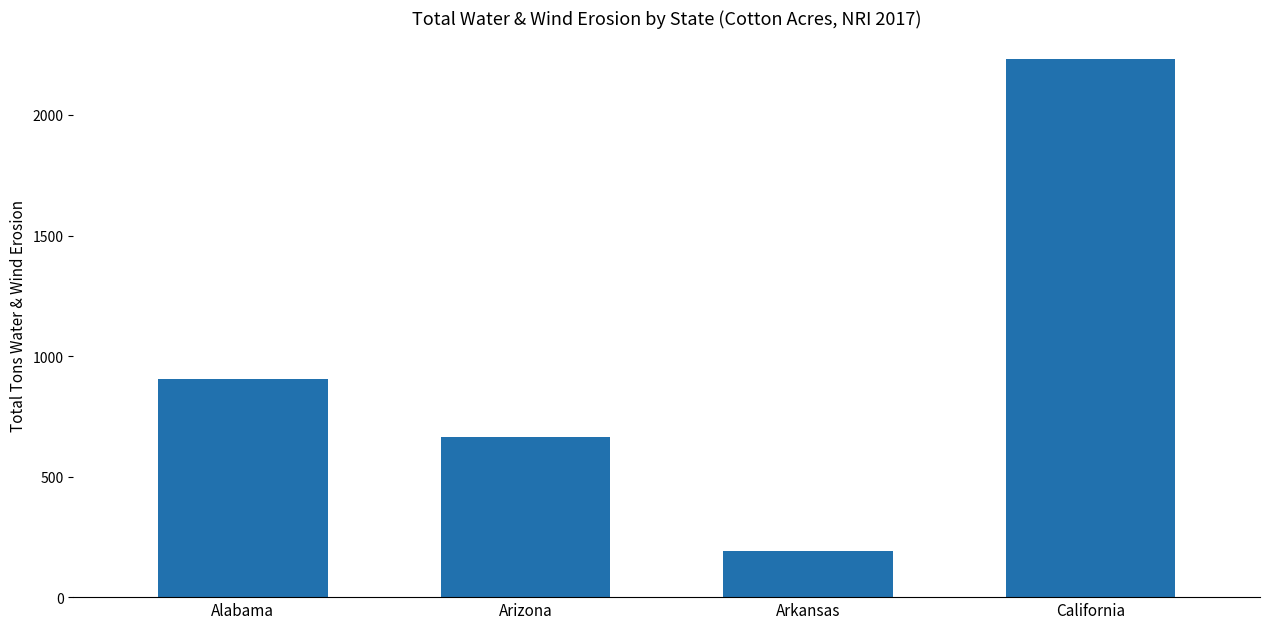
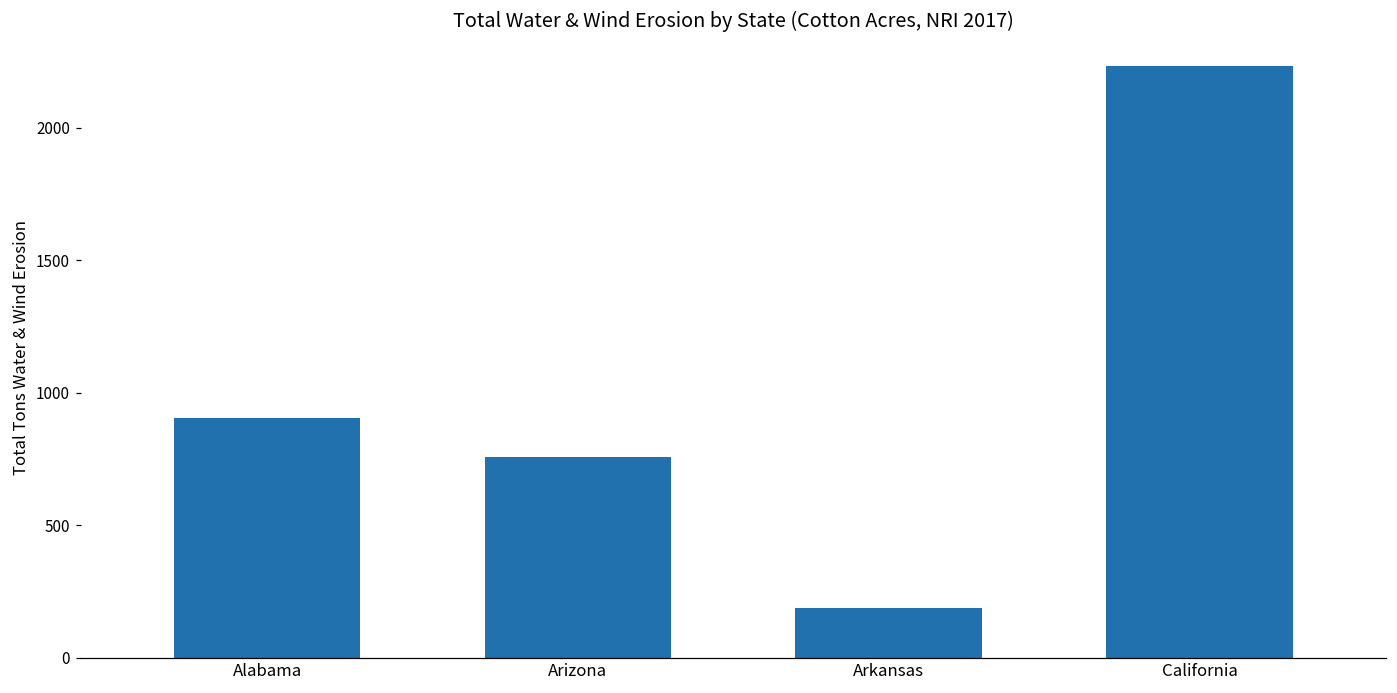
Arizona: 670 -> 760
